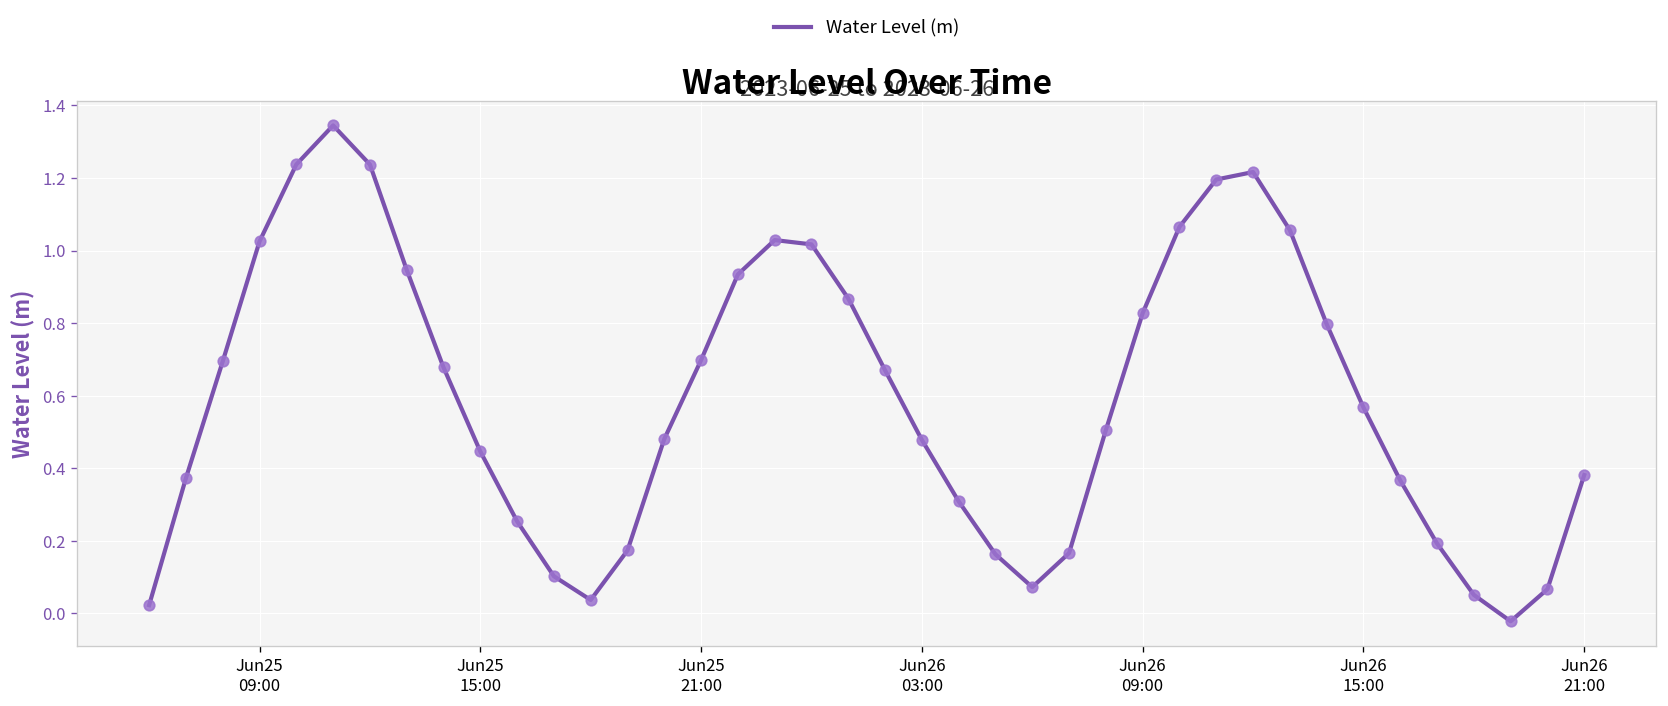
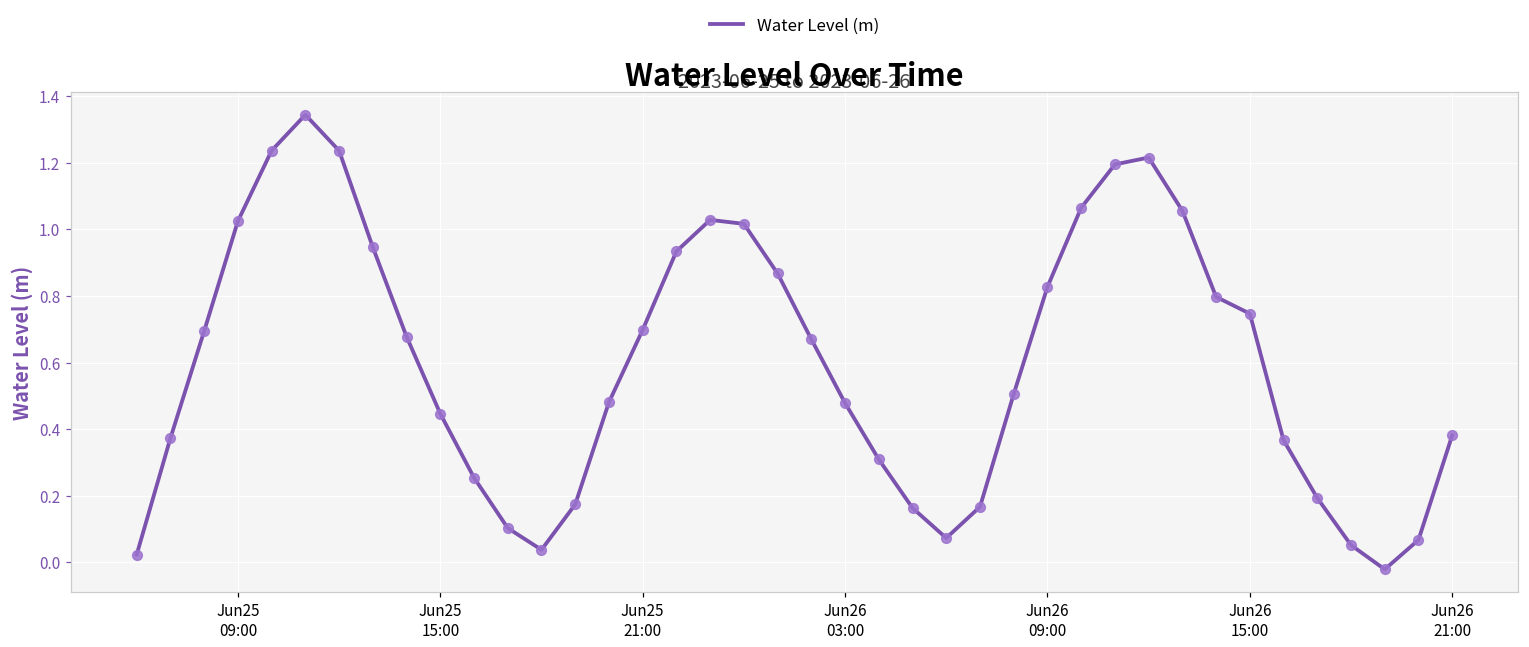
Jun26 15:00: 0.57 -> 0.75
